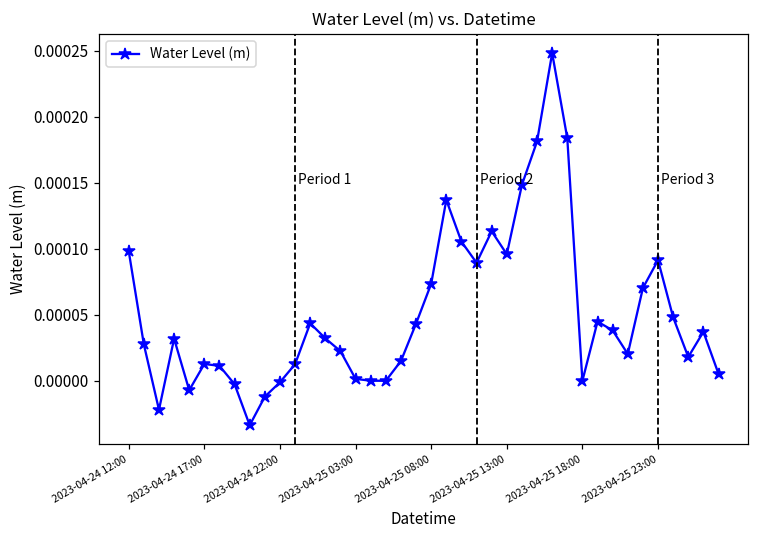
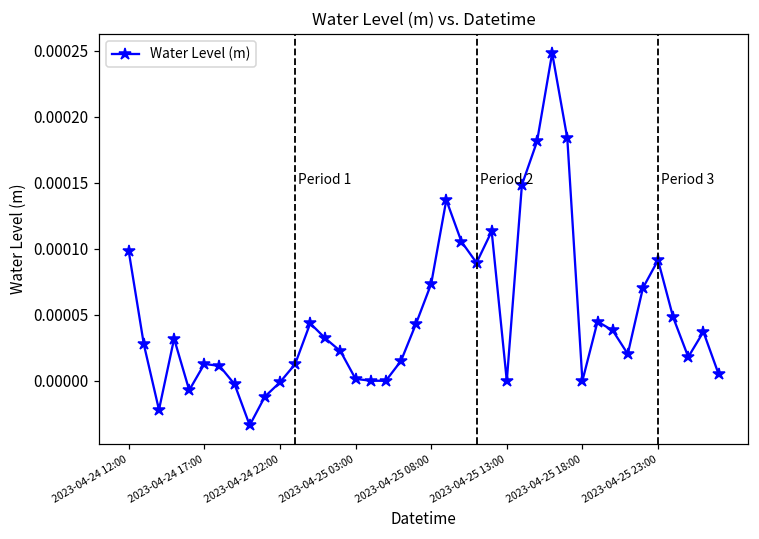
2023-04-25 13:00: 0.0001 -> 0.0000
